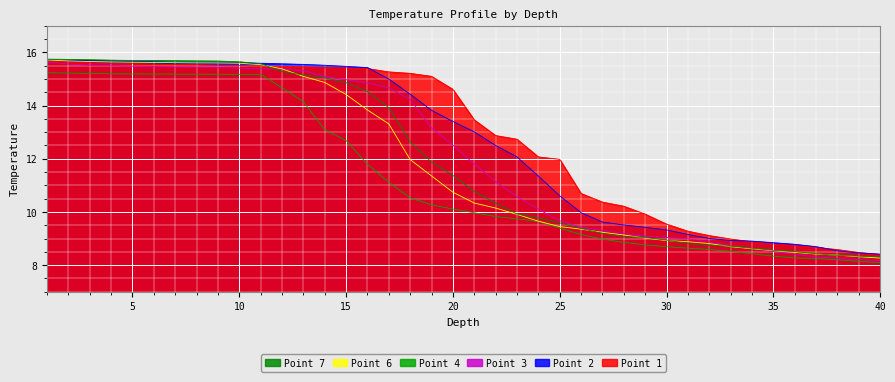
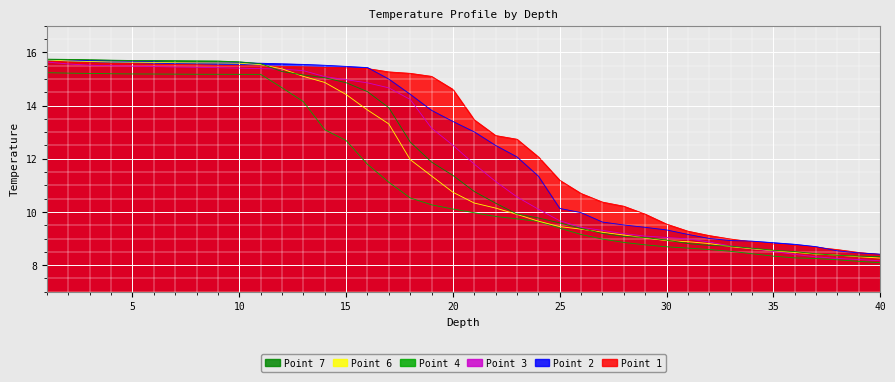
Point 1, 25: 12.0 -> 11.2
Point 2, 25: 10.6 -> 10.1
